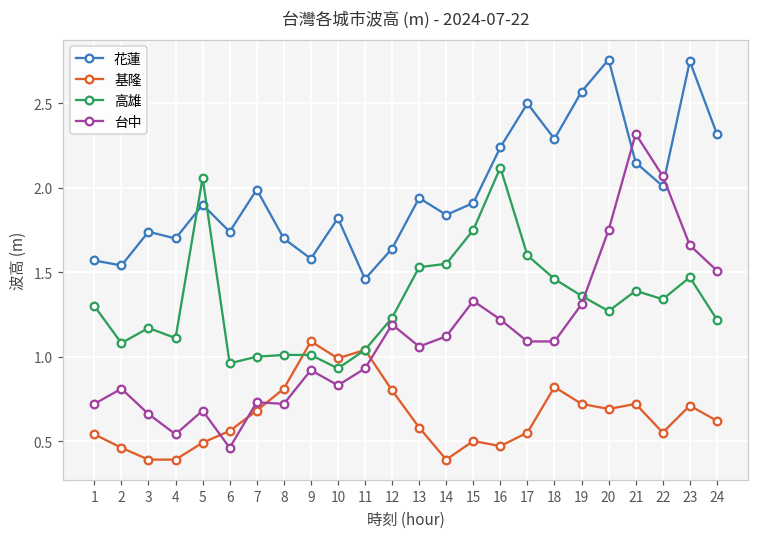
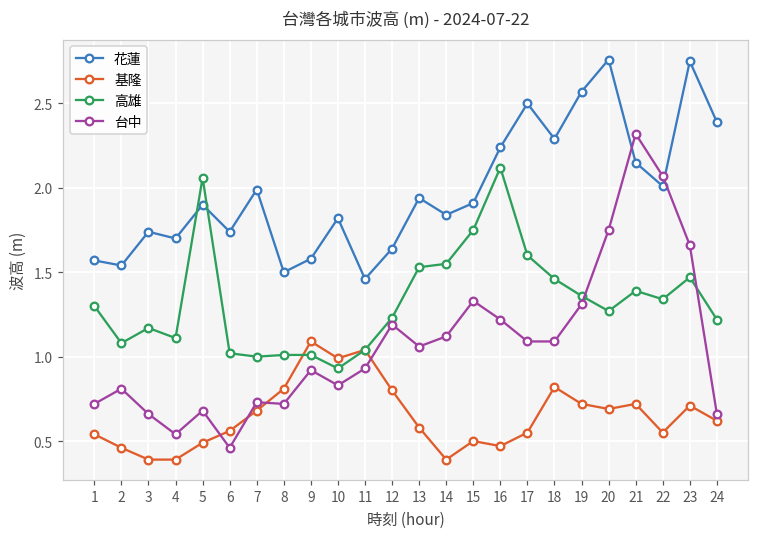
高雄, 6: 0.96 -> 1.02
花蓮, 8: 1.7 -> 1.5
花蓮, 24: 2.32 -> 2.39
台中, 24: 1.51 -> 0.66
